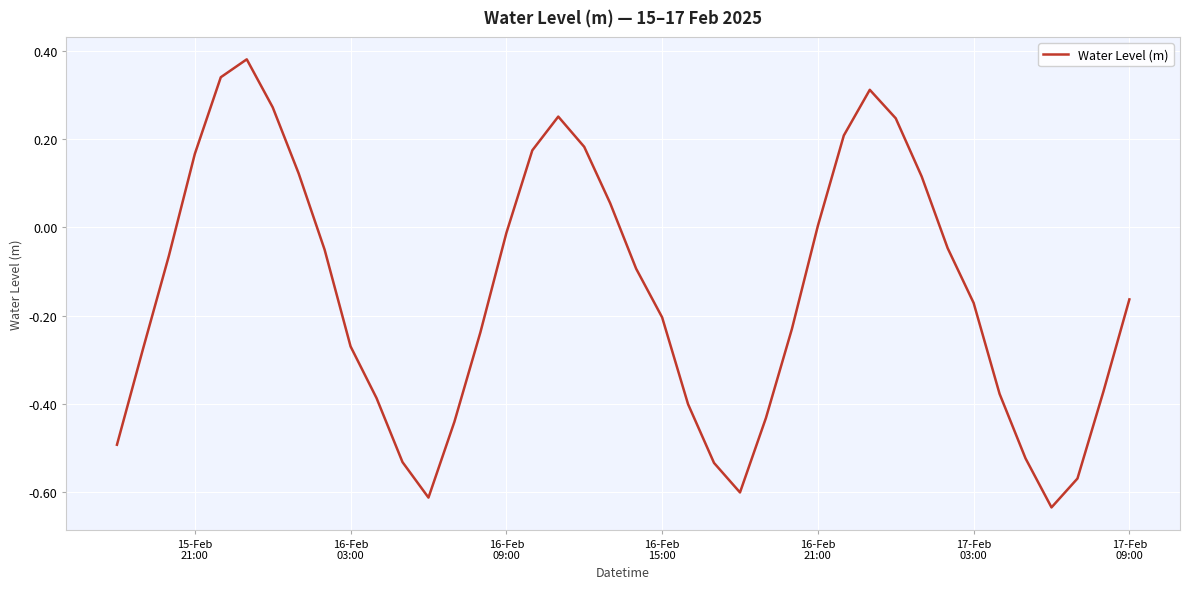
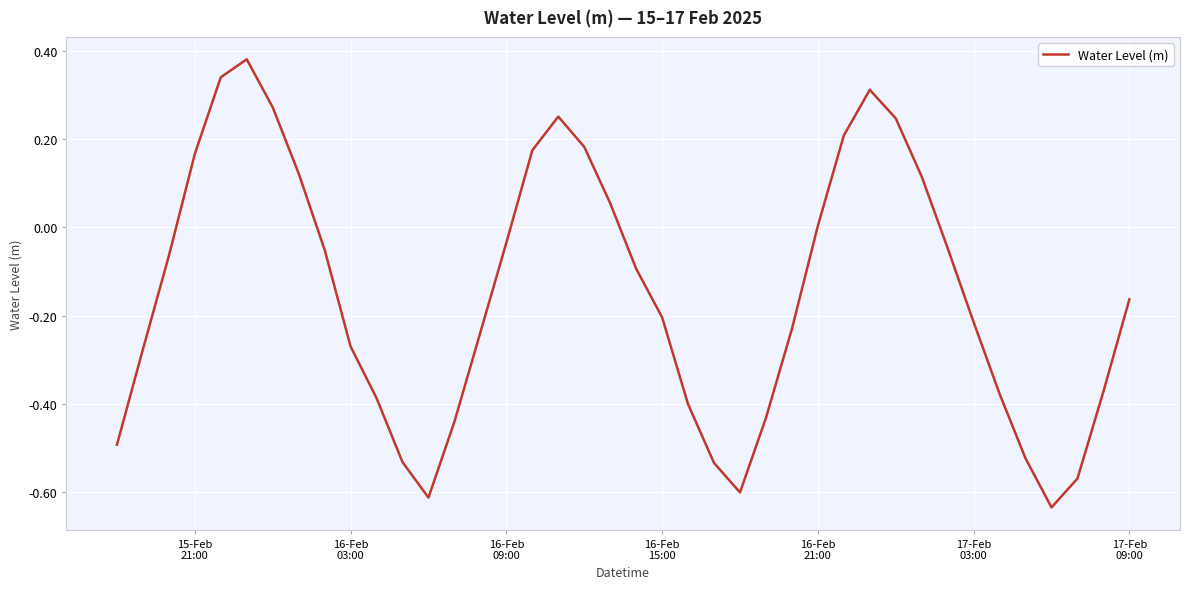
16-Feb 09:00: -0.01 -> -0.03
17-Feb 03:00: -0.17 -> -0.21
